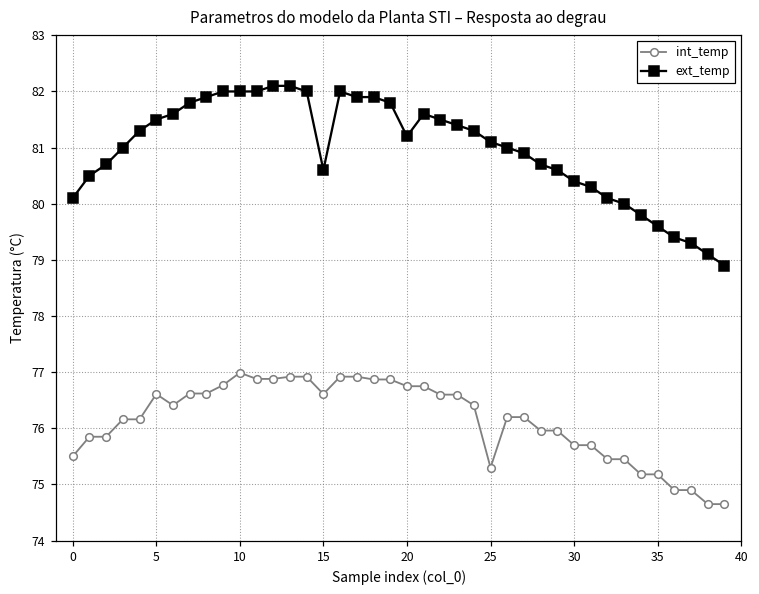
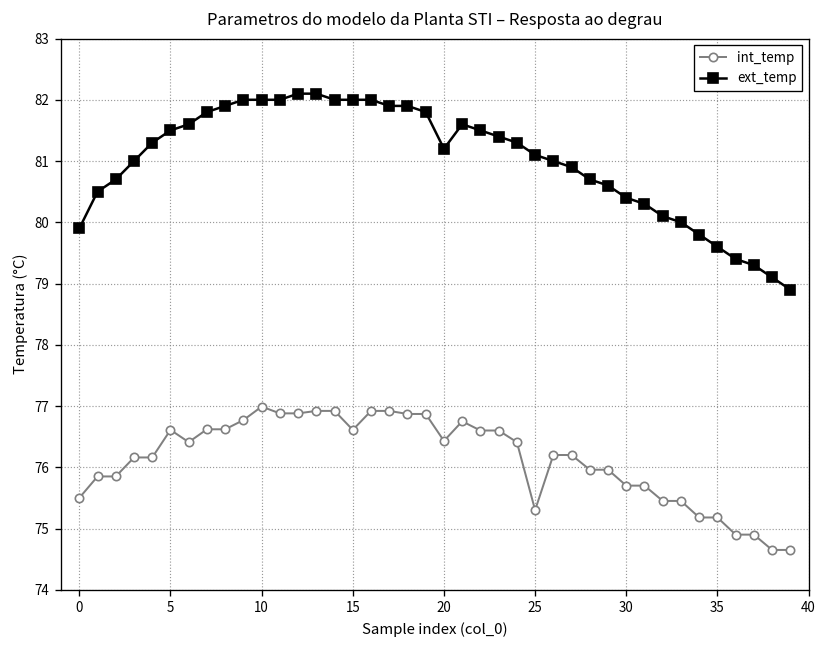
ext_temp, 0: 80.1 -> 79.9
ext_temp, 15: 80.6 -> 82.0
int_temp, 20: 76.8 -> 76.4
